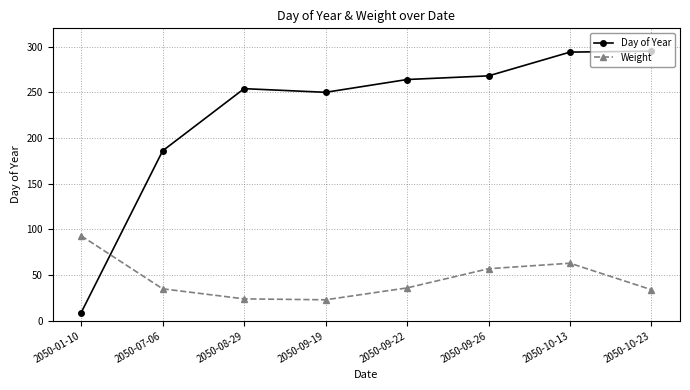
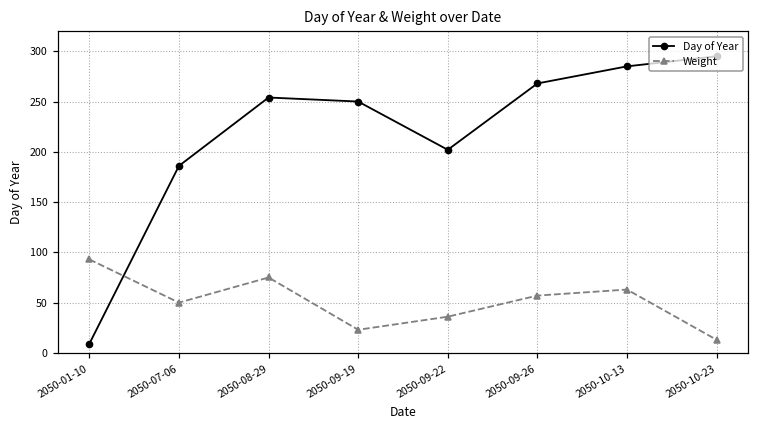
Weight, 2050-07-06: 40 -> 50
Weight, 2050-08-29: 20 -> 80
Day of Year, 2050-09-22: 260 -> 200
Day of Year, 2050-10-13: 294 -> 285
Weight, 2050-10-23: 30 -> 10
